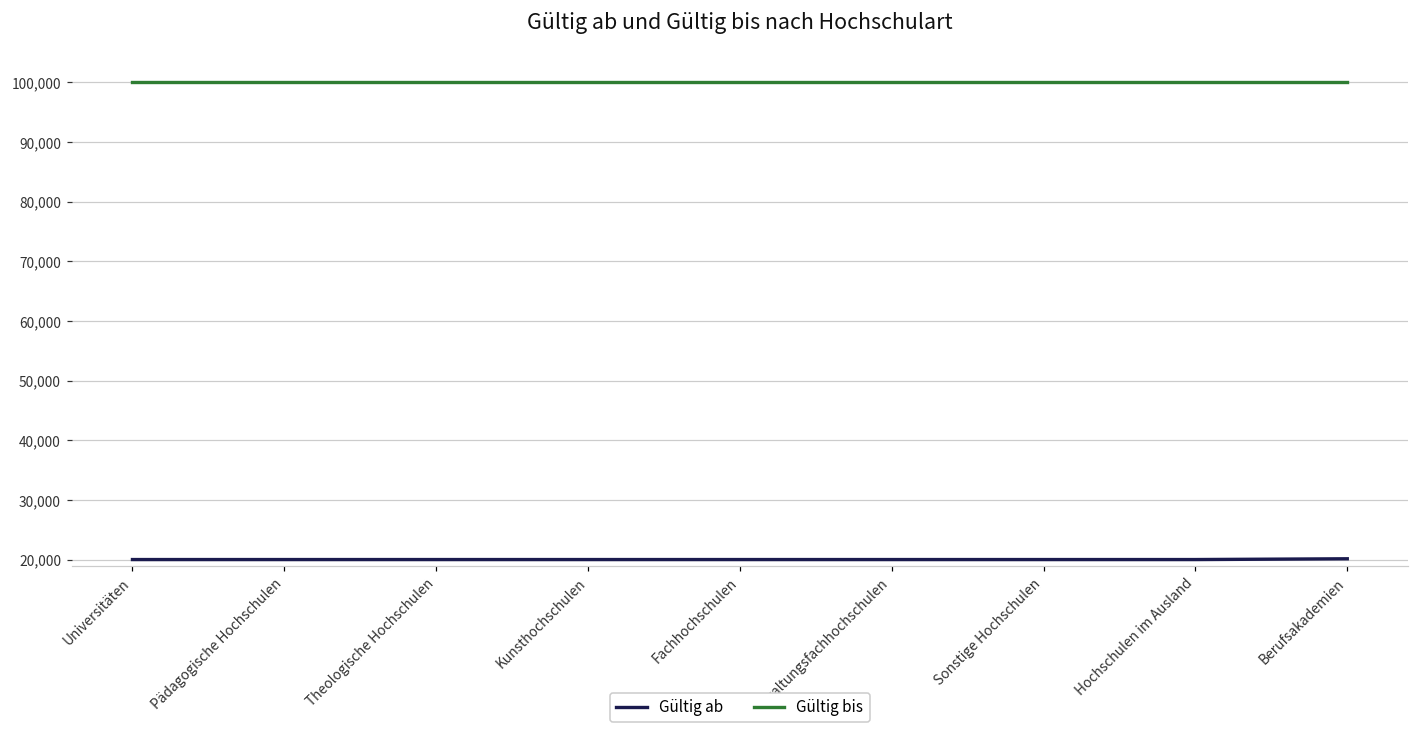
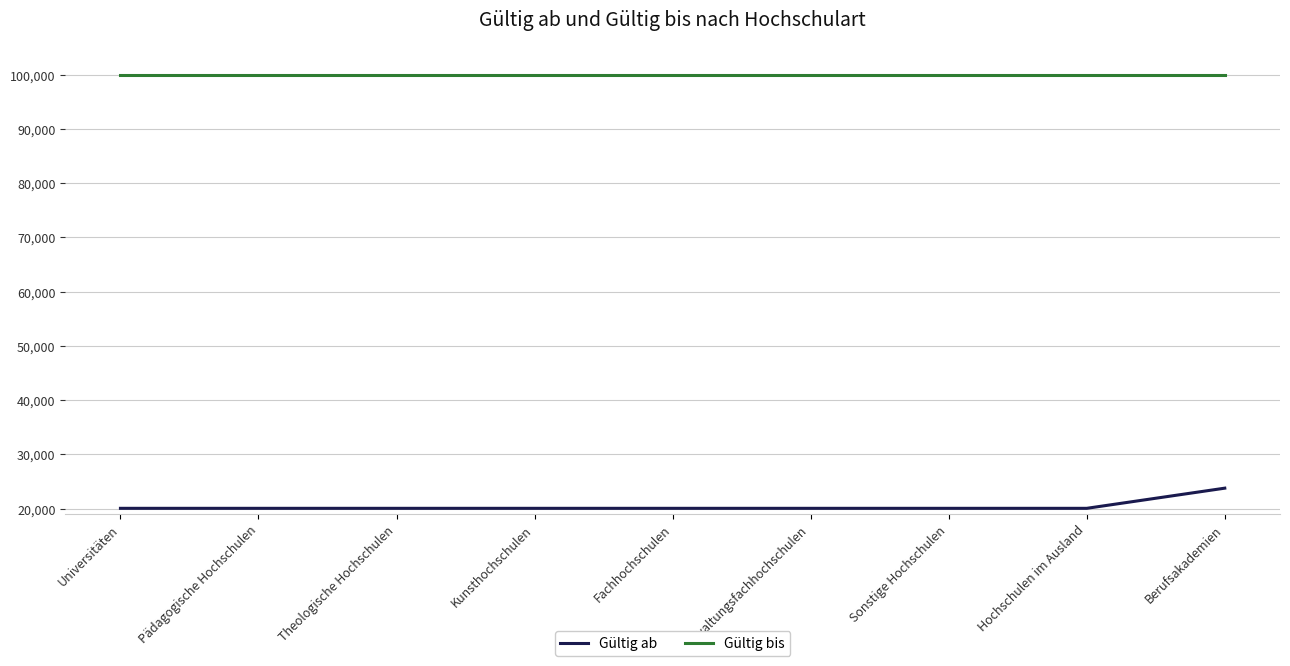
Gültig ab, Berufsakademien: 20,000 -> 24,000
